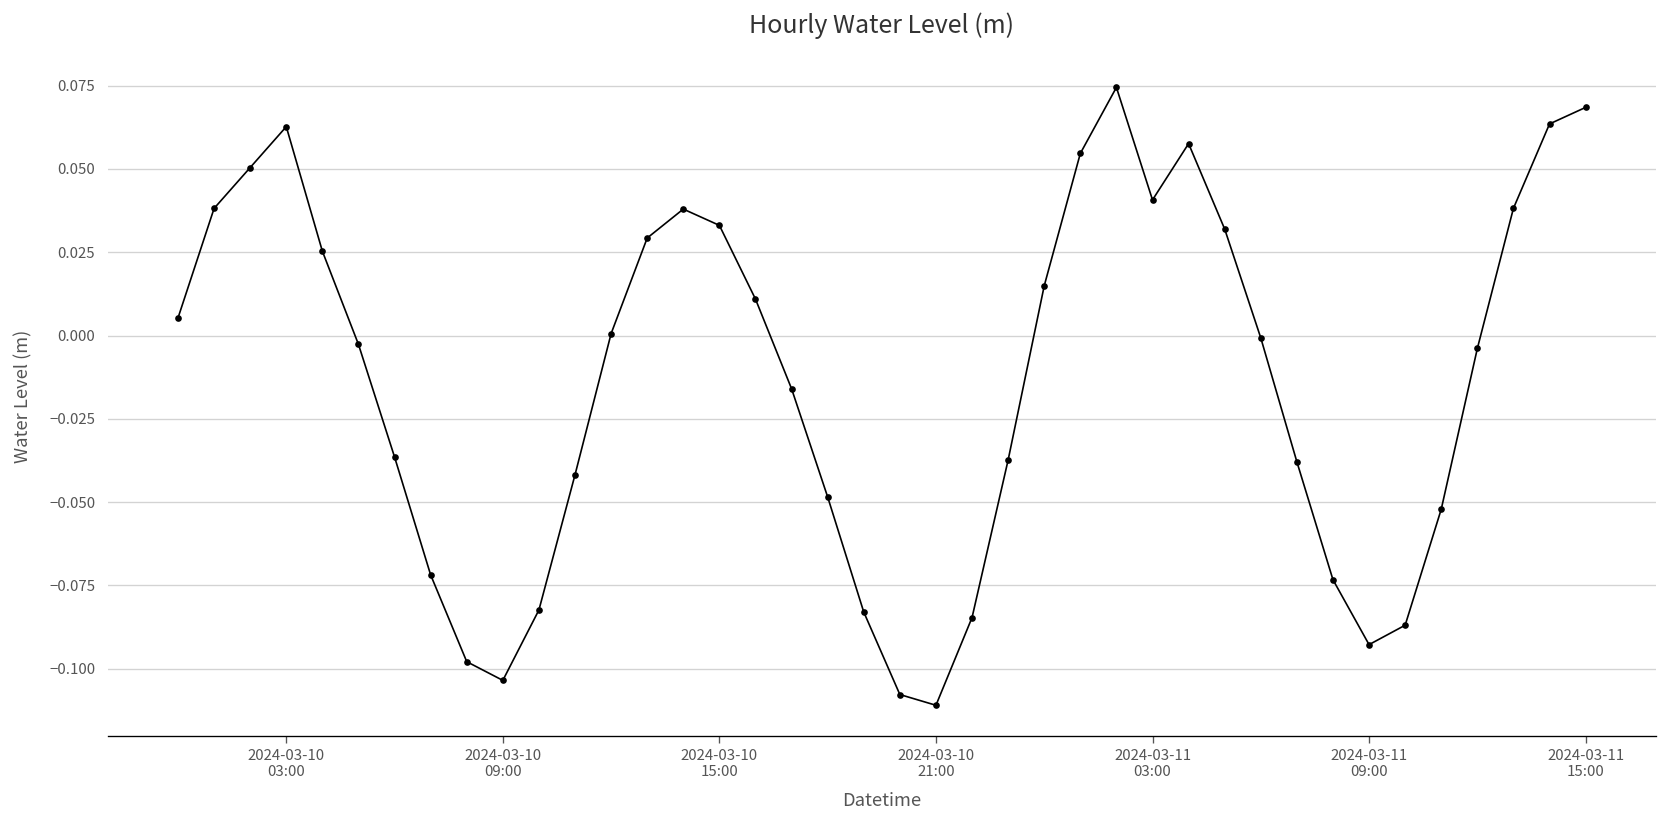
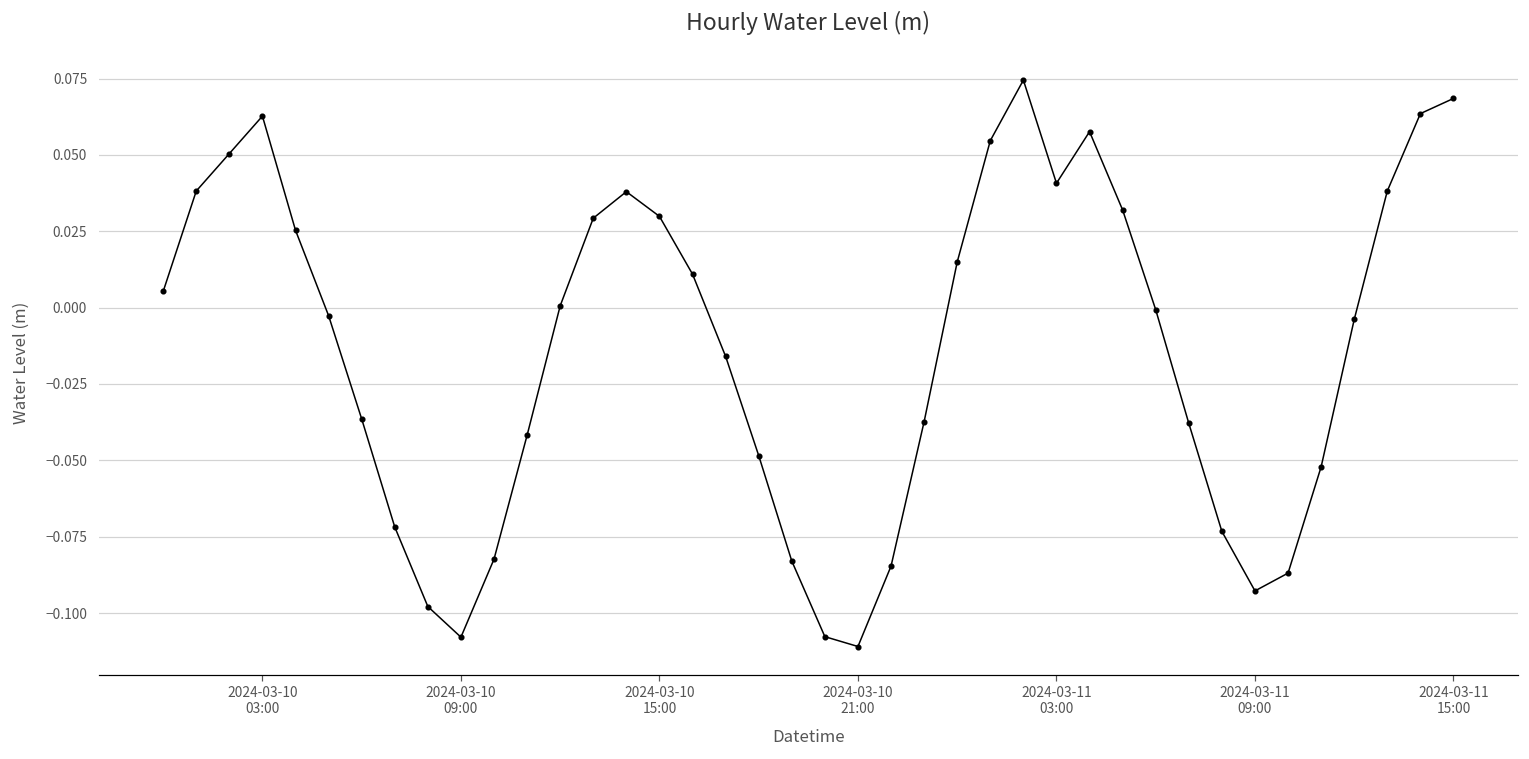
2024-03-10 09:00: -0.103 -> -0.108
2024-03-10 15:00: 0.033 -> 0.030
